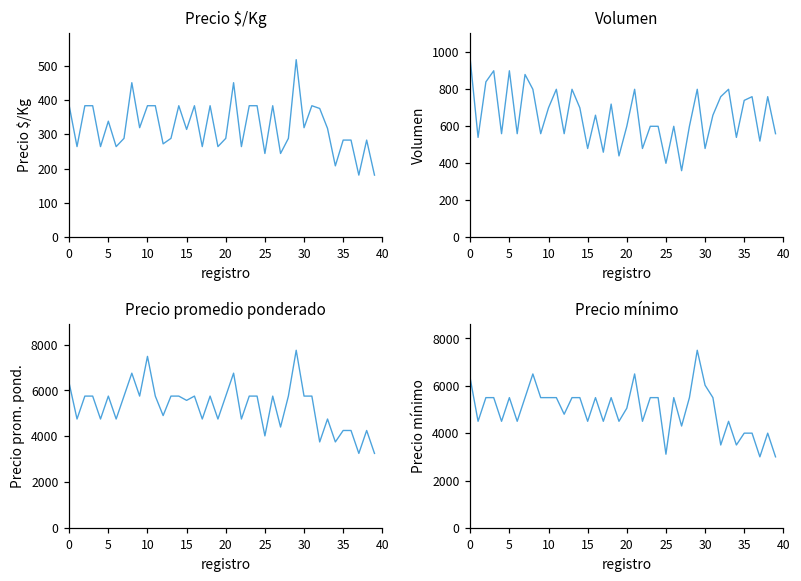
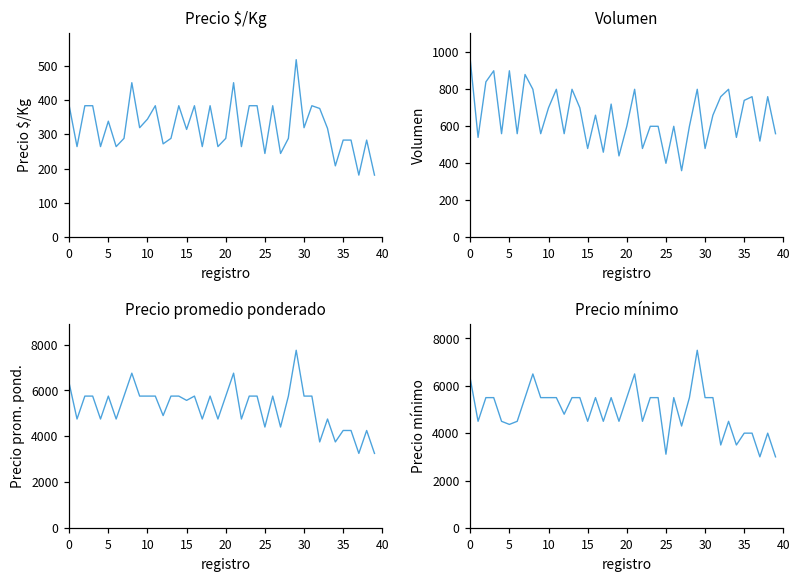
Precio $/Kg, 10: 380 -> 340
Precio promedio ponderado, 10: 7500 -> 5800
Precio promedio ponderado, 25: 4000 -> 4400
Precio mínimo, 5: 5500 -> 4400
Precio mínimo, 20: 5100 -> 5500
Precio mínimo, 30: 6000 -> 5500
